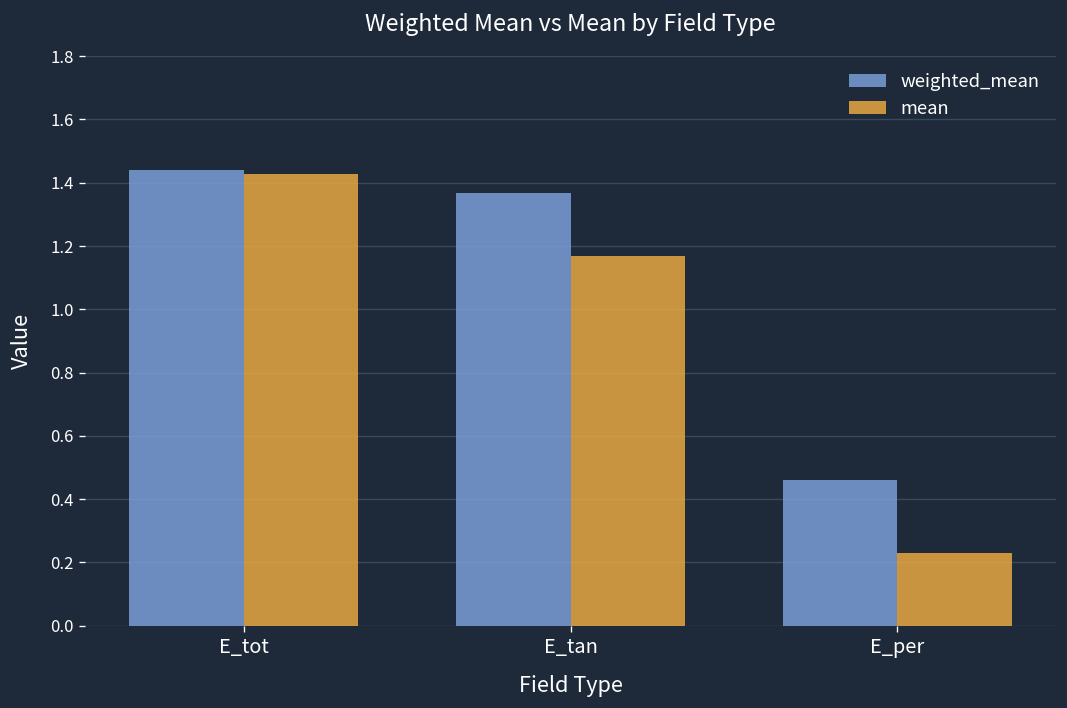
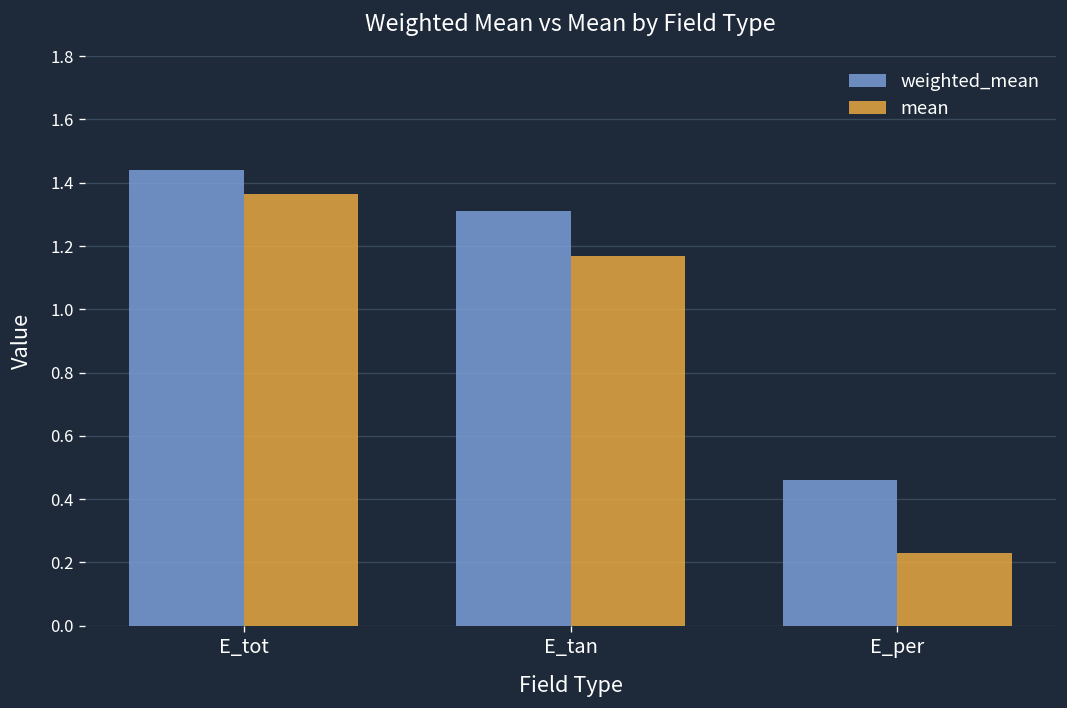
mean, E_tot: 1.43 -> 1.36
weighted_mean, E_tan: 1.37 -> 1.31
